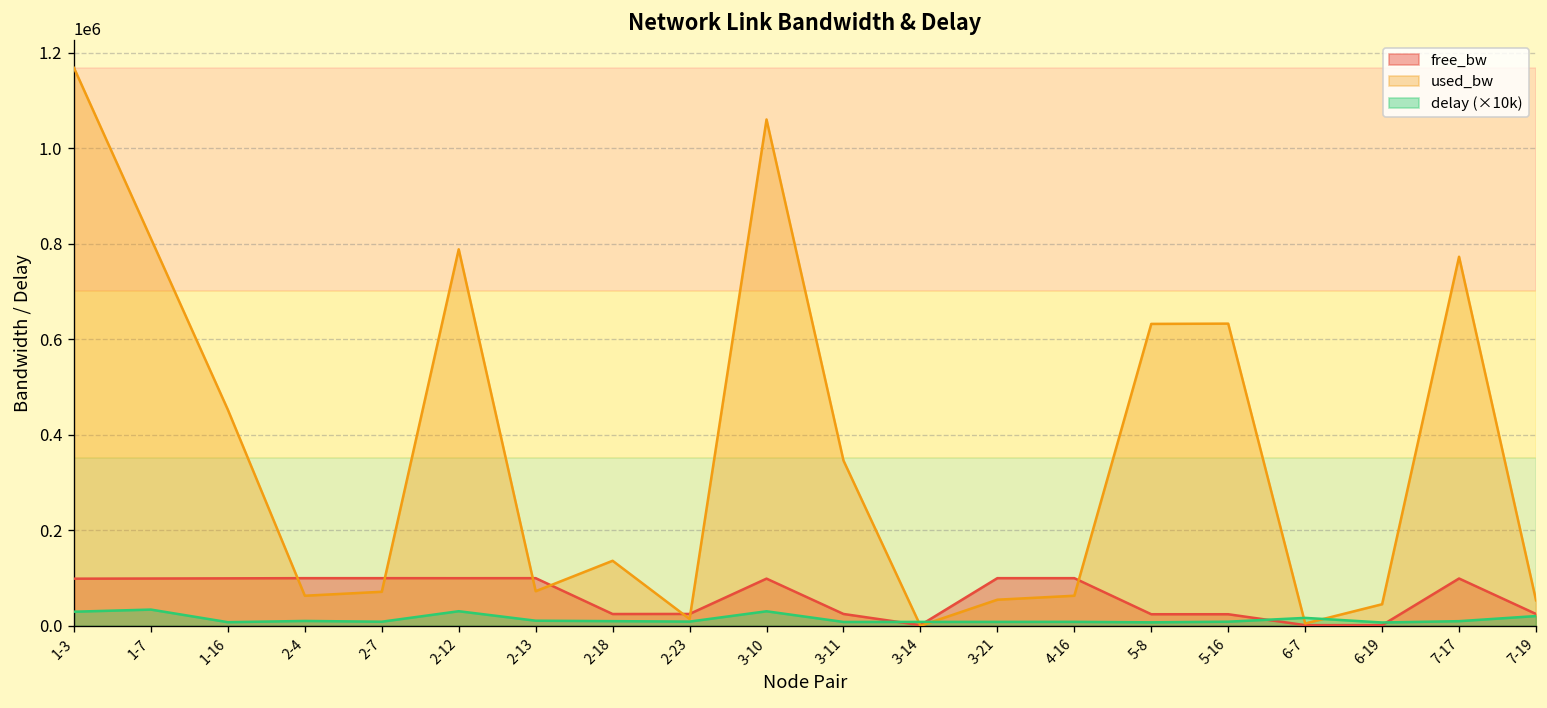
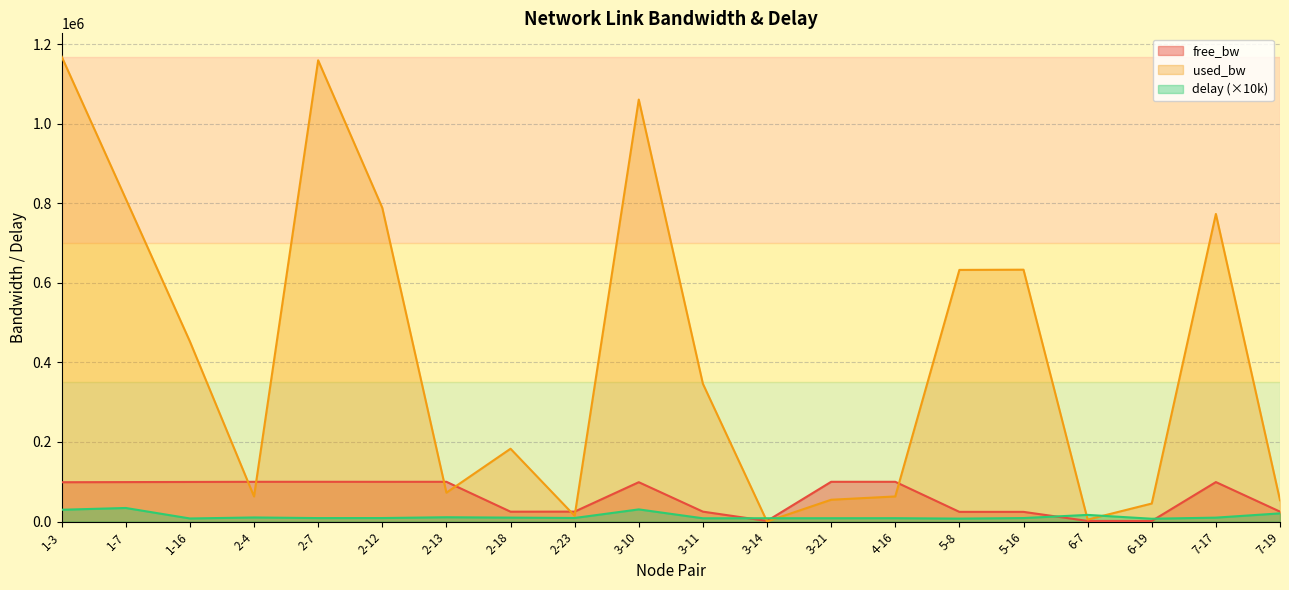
used_bw, 2-7: 70000 -> 1160000
delay (×10k), 2-12: 30000 -> 10000
used_bw, 2-18: 140000 -> 180000
